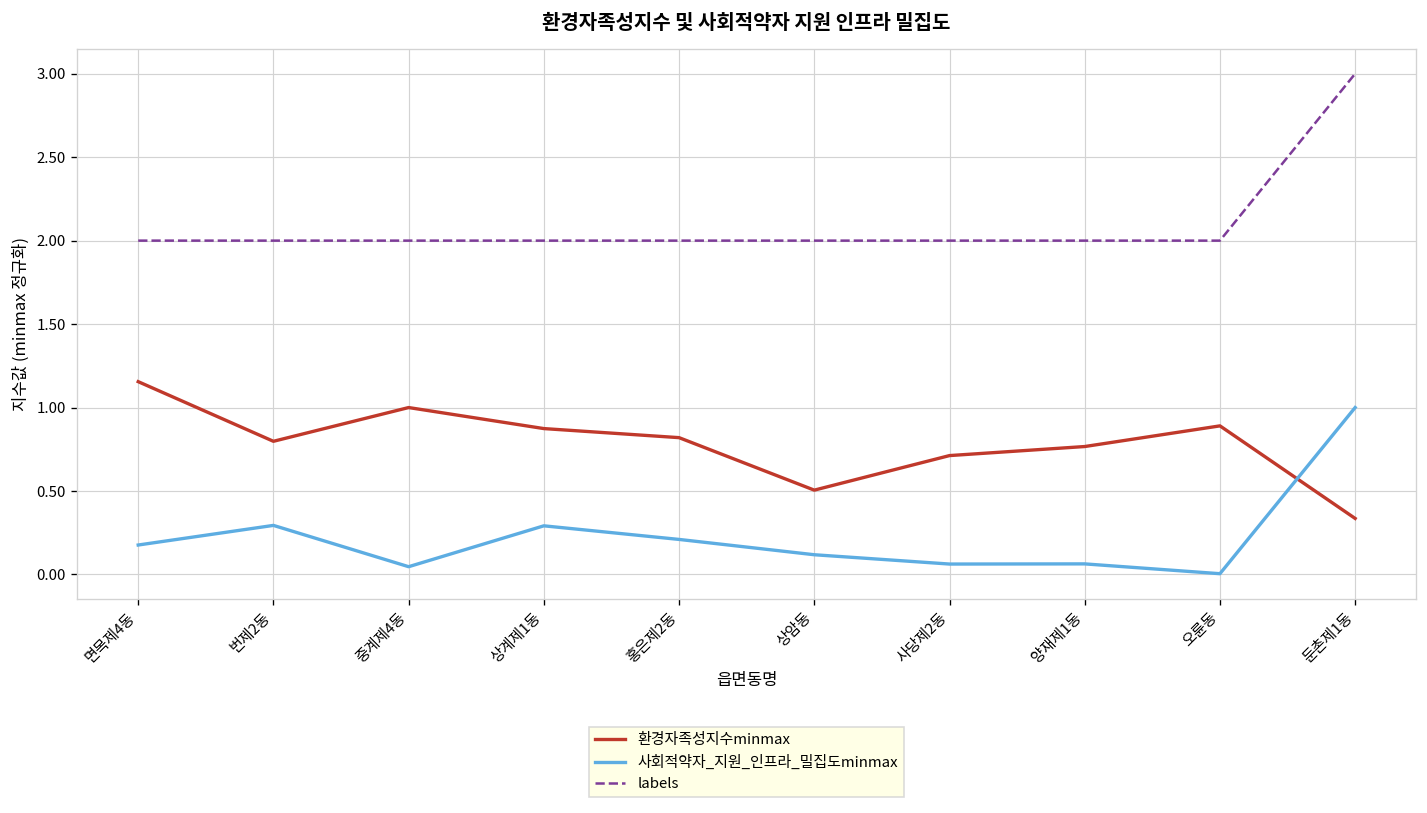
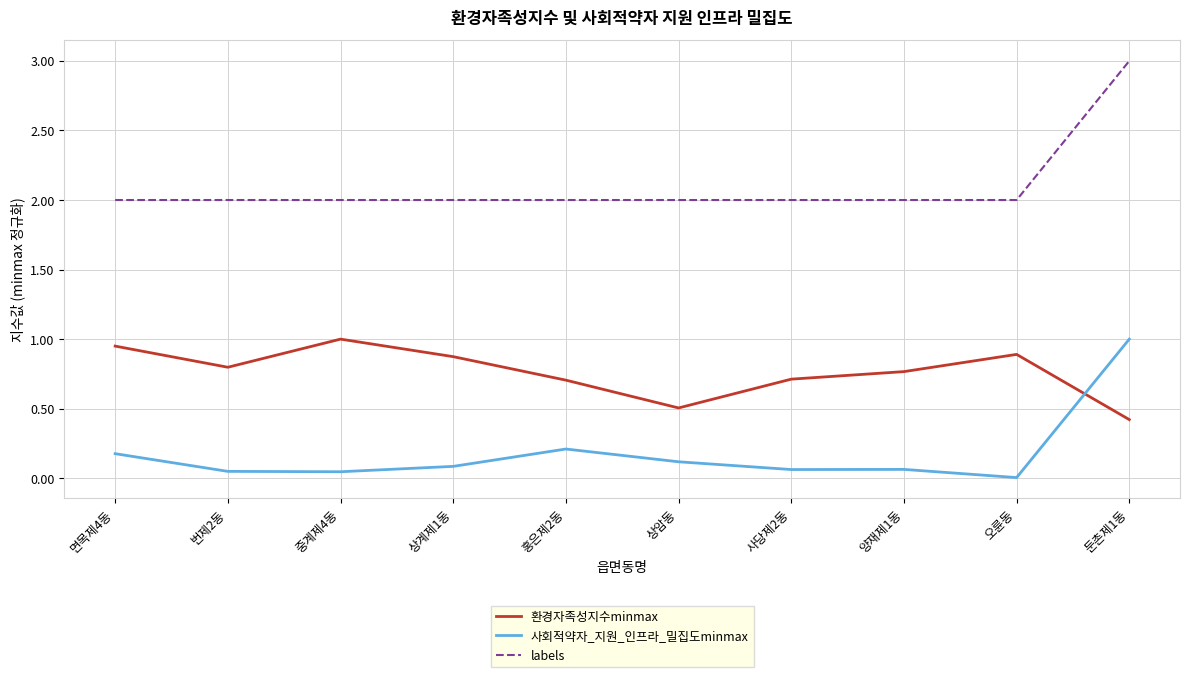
환경자족성지수minmax, 면목제4동: 1.16 -> 0.95
사회적약자_지원_인프라_밀집도minmax, 번제2동: 0.29 -> 0.05
사회적약자_지원_인프라_밀집도minmax, 상계제1동: 0.29 -> 0.09
환경자족성지수minmax, 홍은제2동: 0.82 -> 0.71
환경자족성지수minmax, 둔촌제1동: 0.34 -> 0.42
